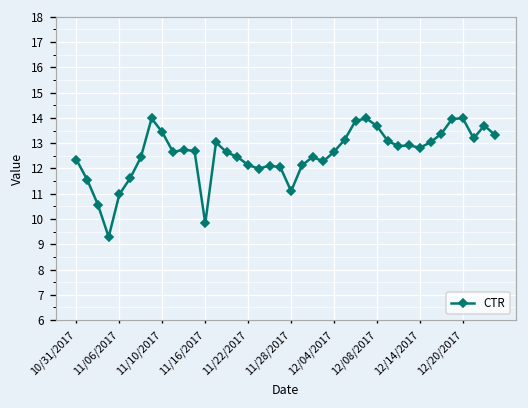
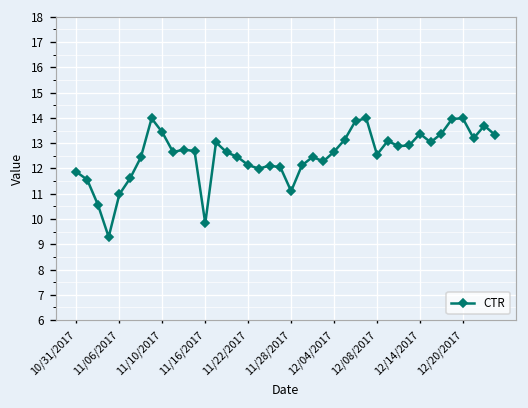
10/31/2017: 12.3 -> 11.9
12/08/2017: 13.7 -> 12.5
12/14/2017: 12.8 -> 13.4
